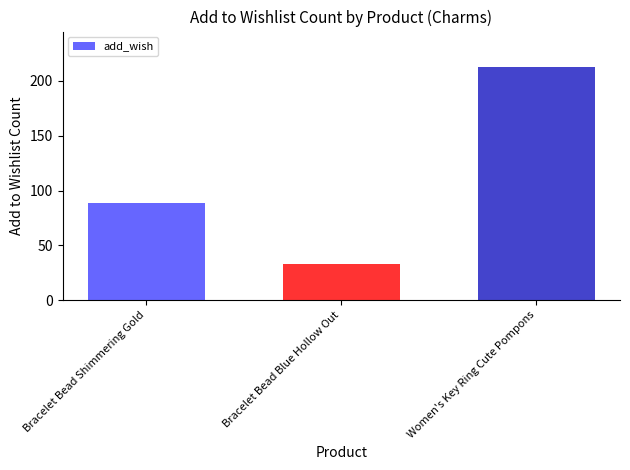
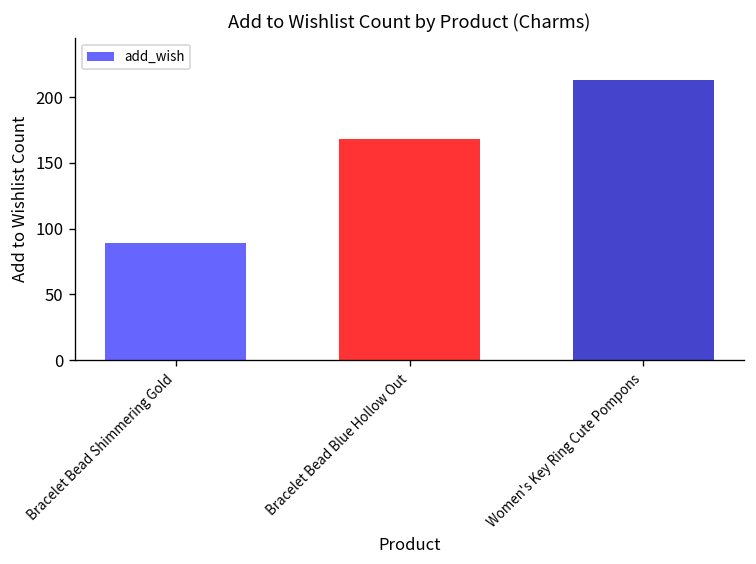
Bracelet Bead Blue Hollow Out: 33 -> 168
